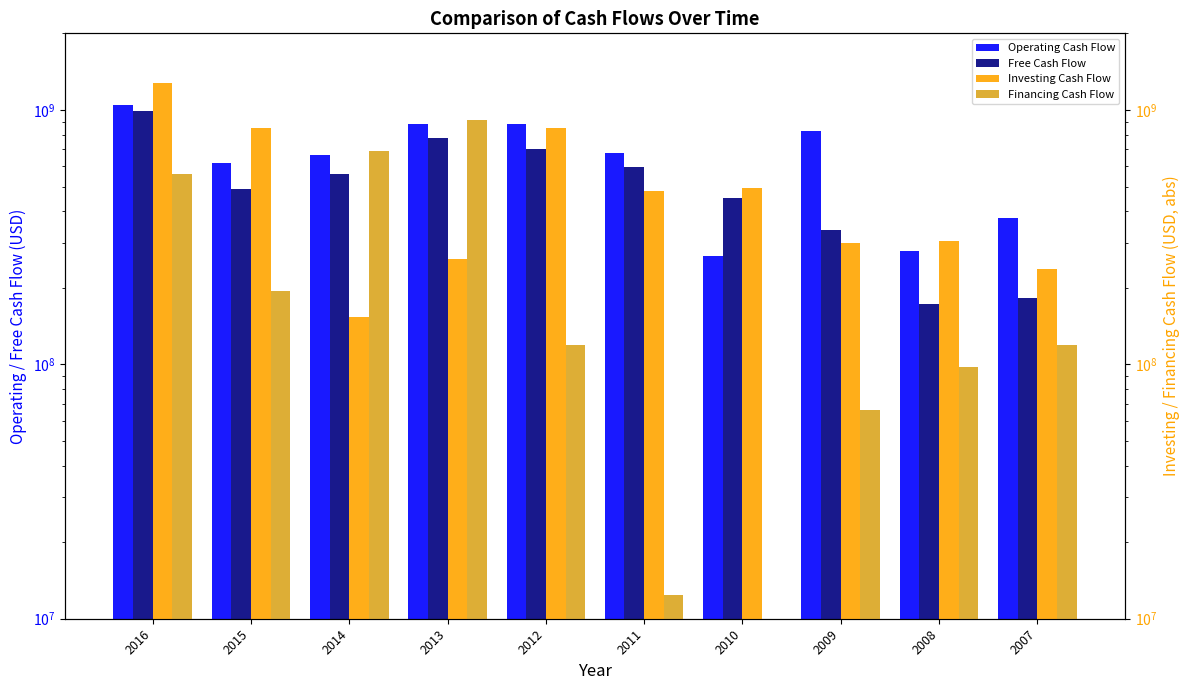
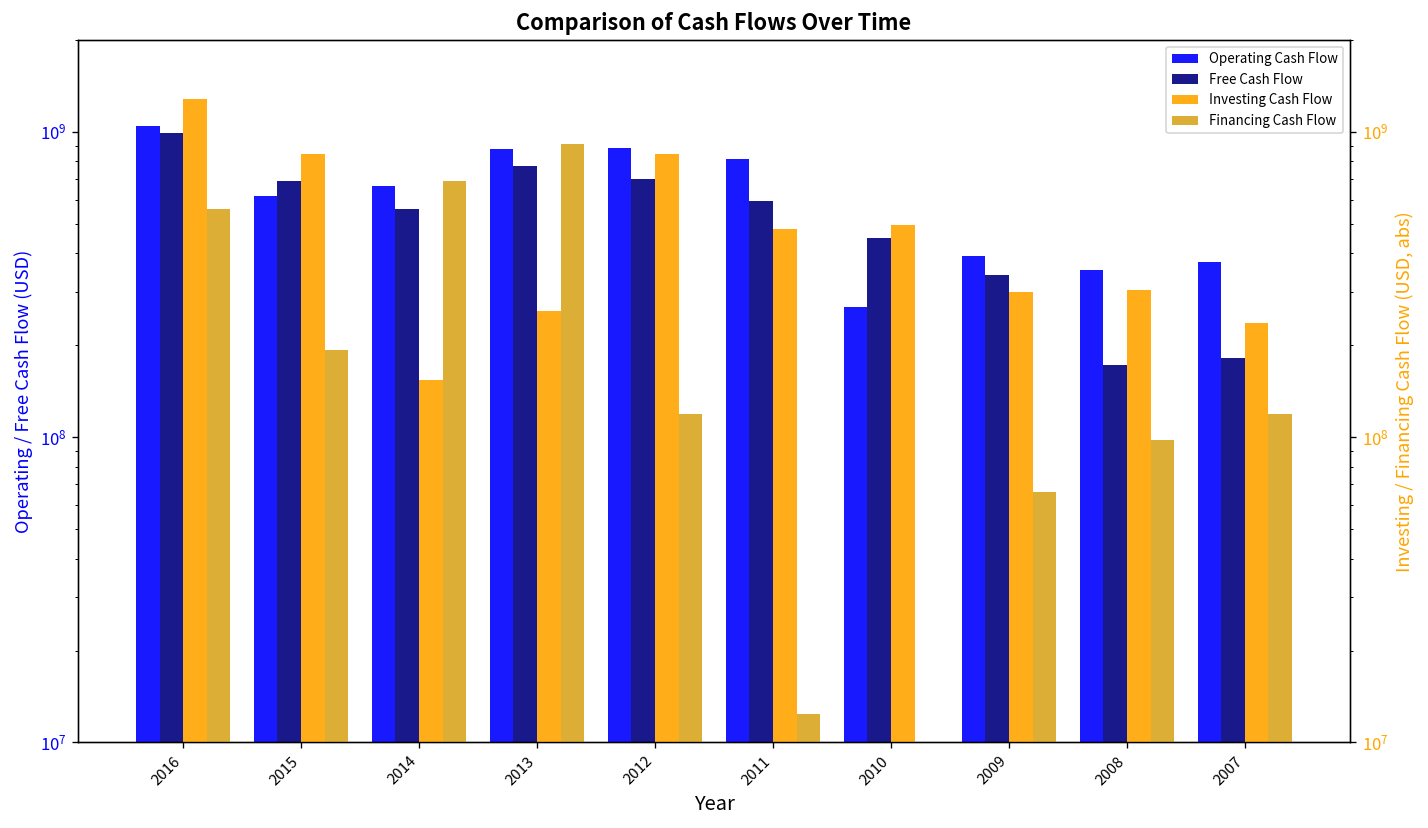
Free Cash Flow, 2015: 490000000 -> 690000000
Operating Cash Flow, 2011: 680000000 -> 820000000
Operating Cash Flow, 2009: 830000000 -> 390000000
Operating Cash Flow, 2008: 280000000 -> 350000000
